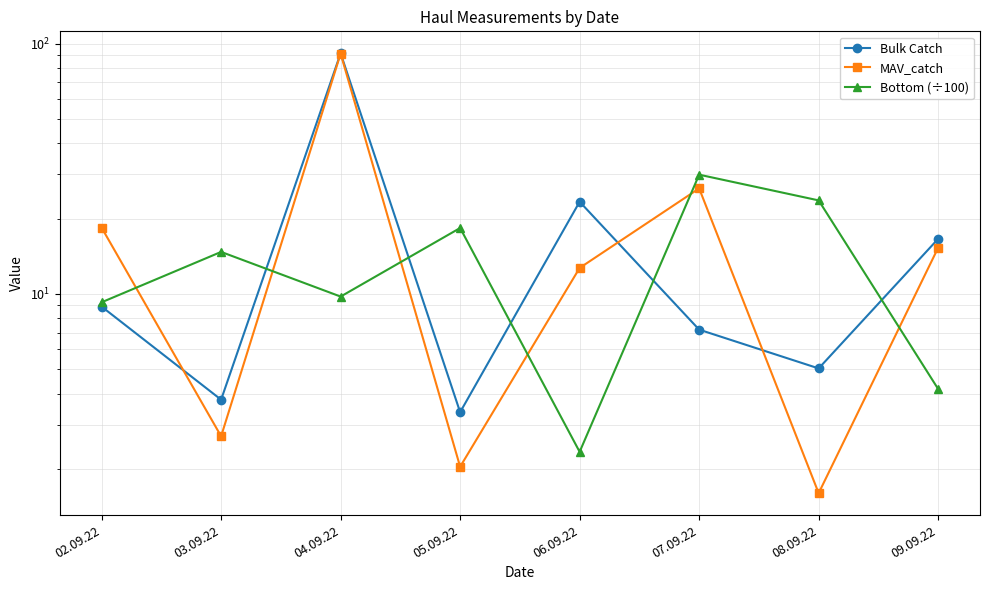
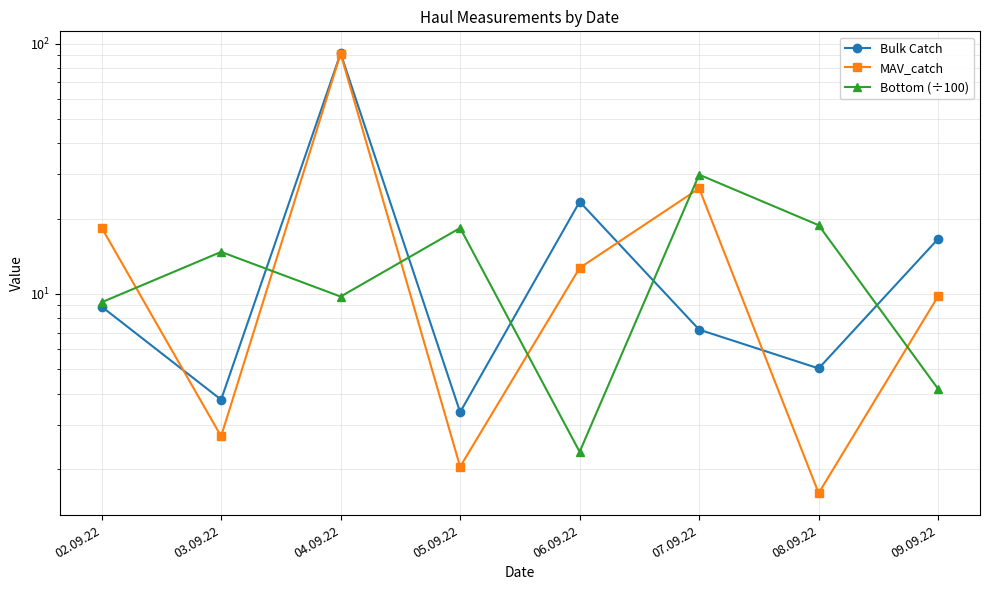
Bottom (÷100), 08.09.22: 24 -> 19
MAV_catch, 09.09.22: 15 -> 9.8
